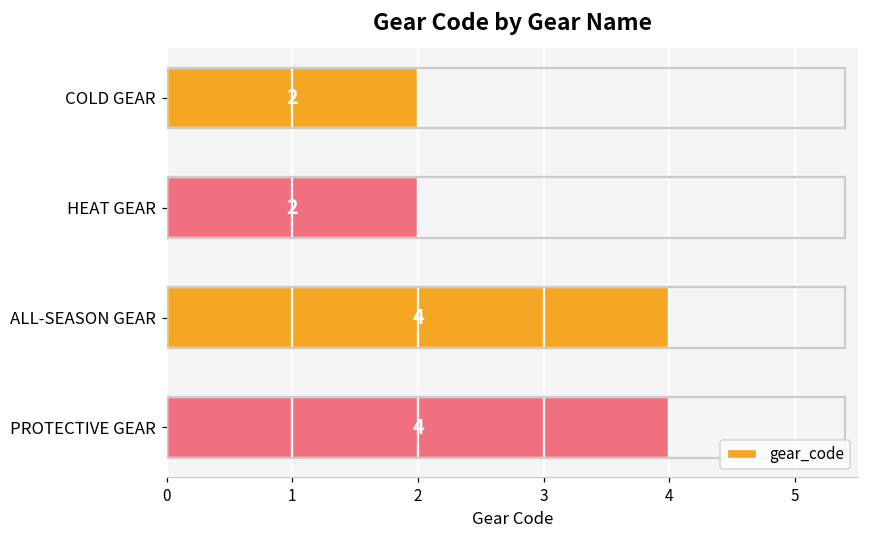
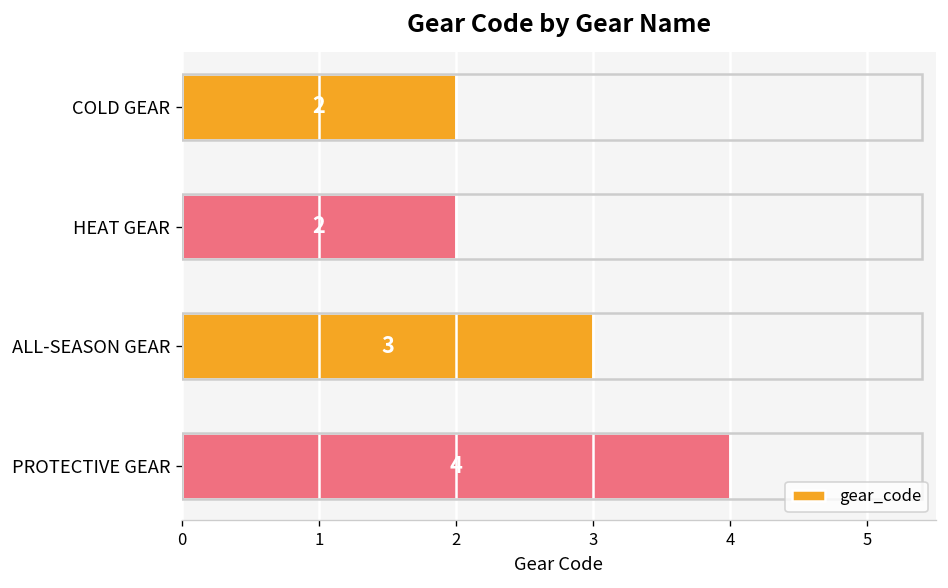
ALL-SEASON GEAR: 4 -> 3
